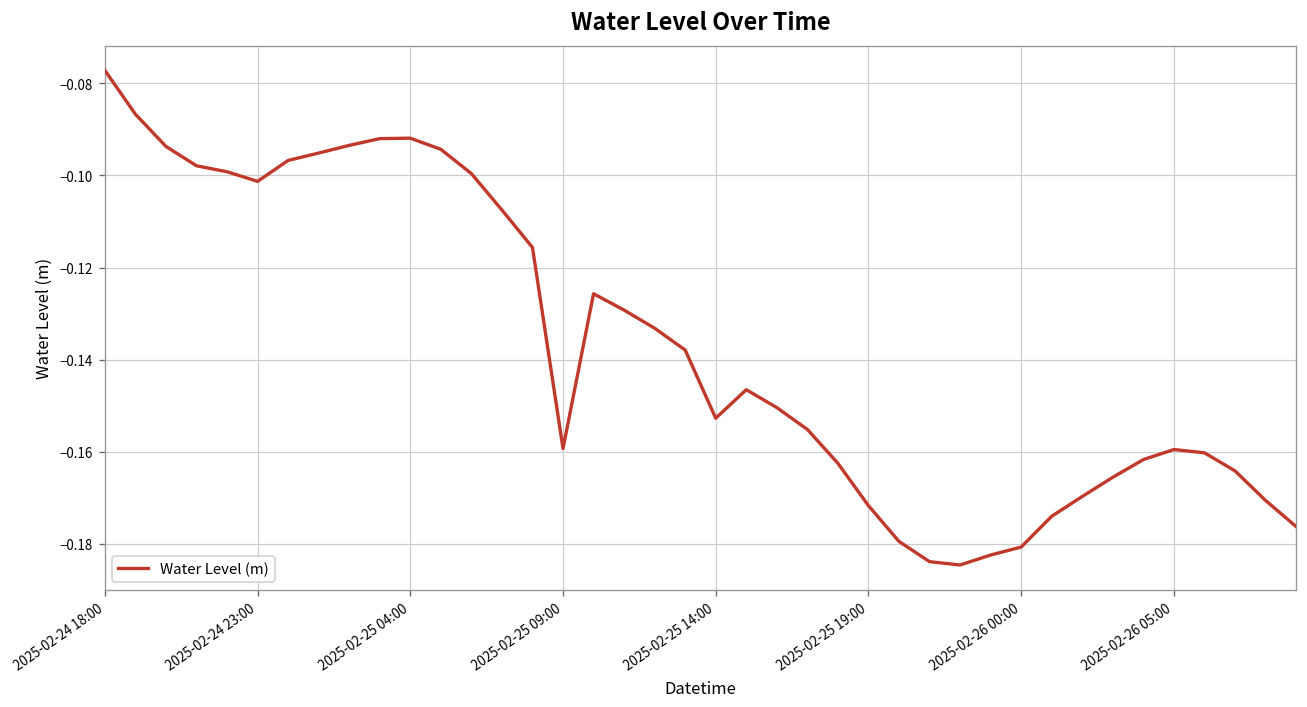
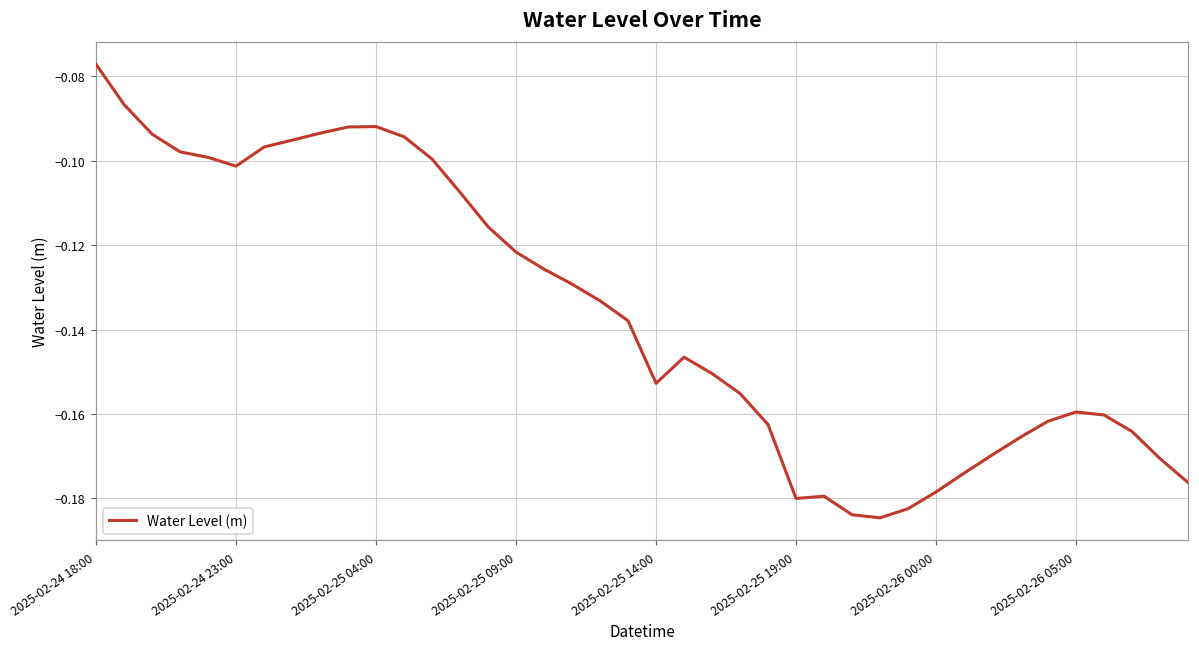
2025-02-25 09:00: -0.159 -> -0.122
2025-02-25 19:00: -0.172 -> -0.180
2025-02-26 00:00: -0.181 -> -0.178
